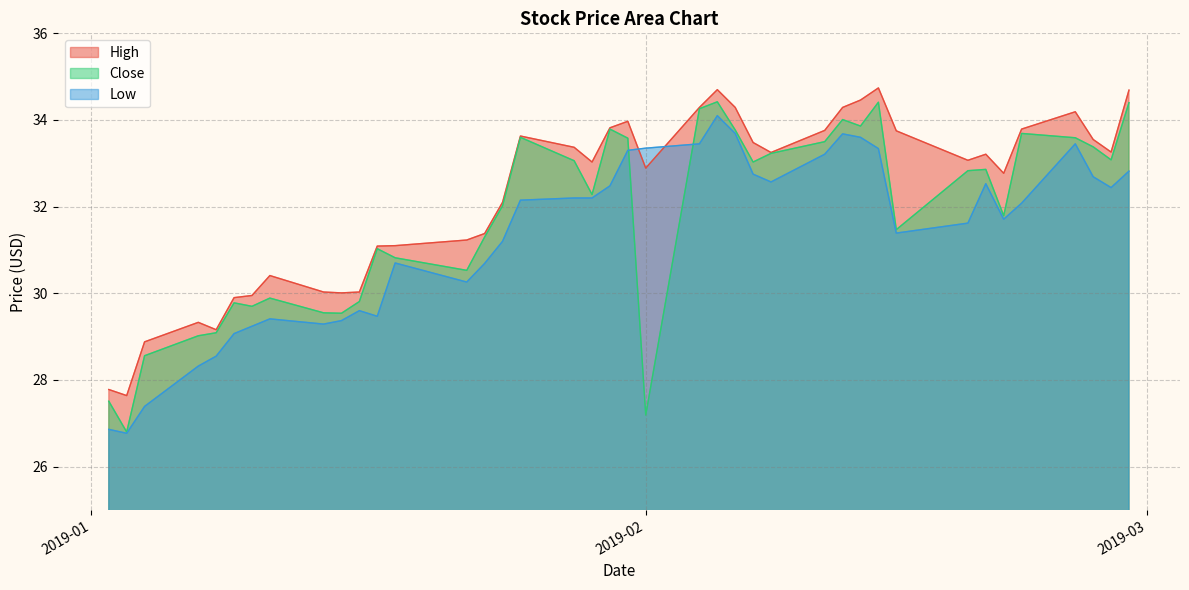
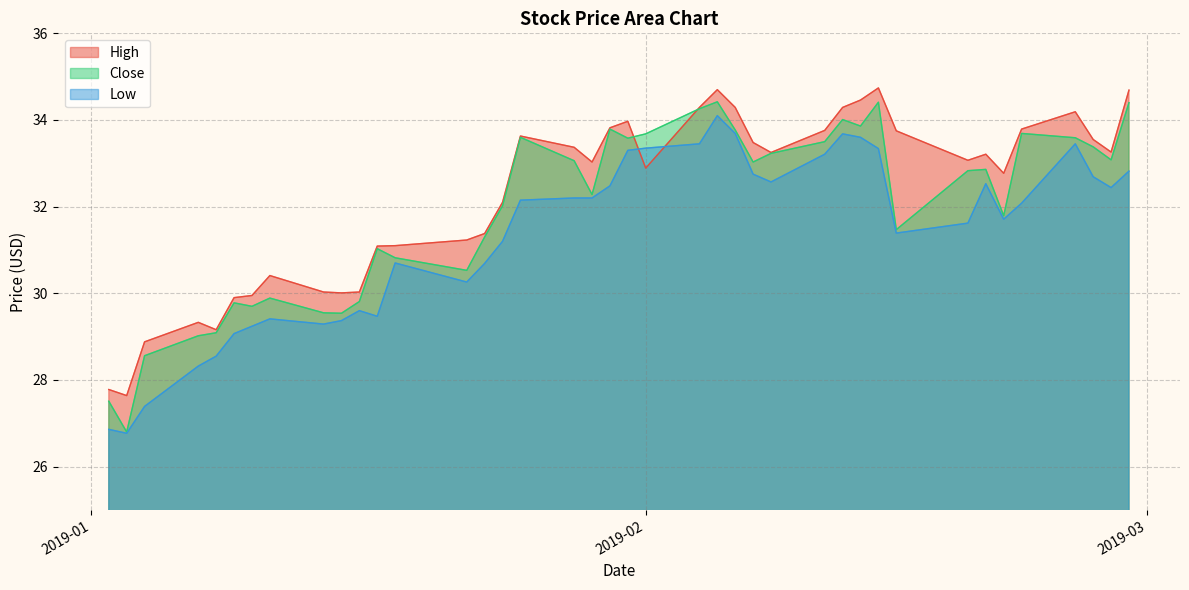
Close, 2019-02: 27.2 -> 33.7
